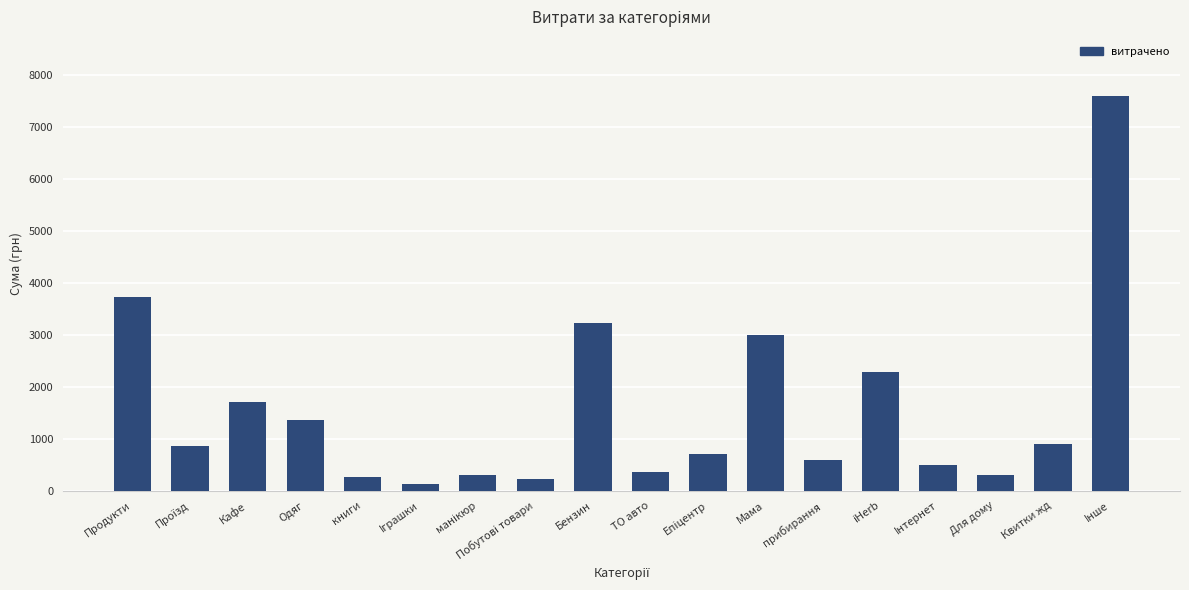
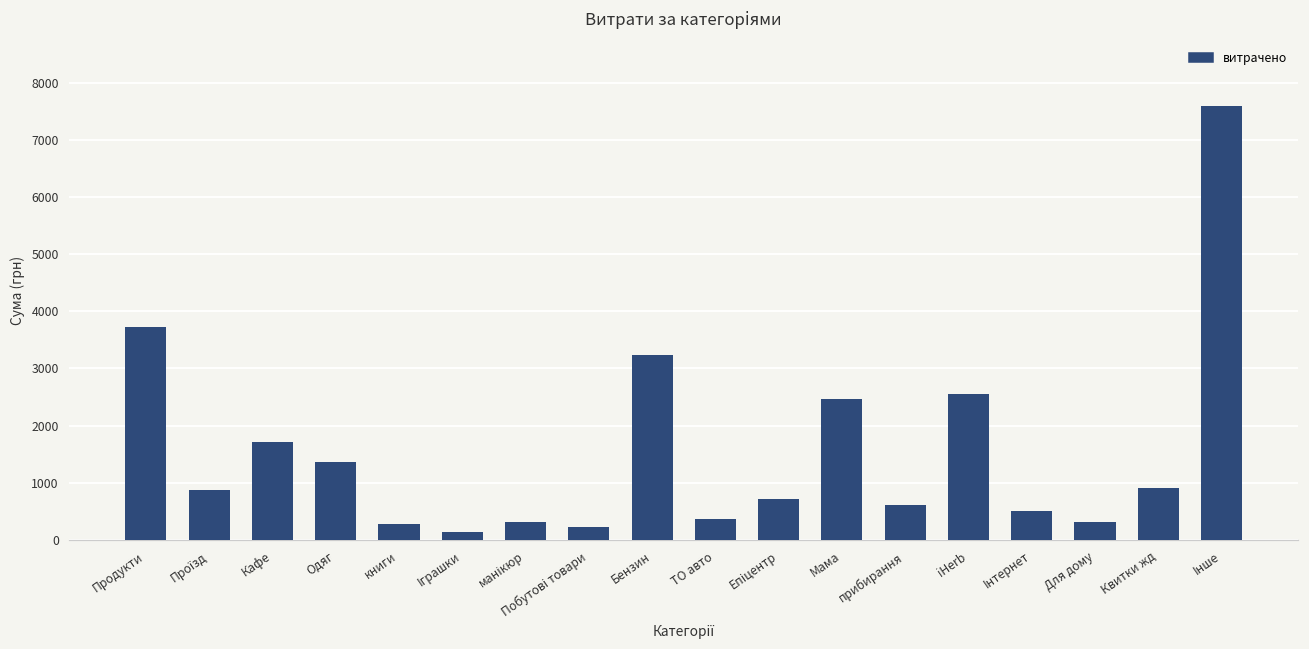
Мама: 3000 -> 2500
iHerb: 2300 -> 2600
